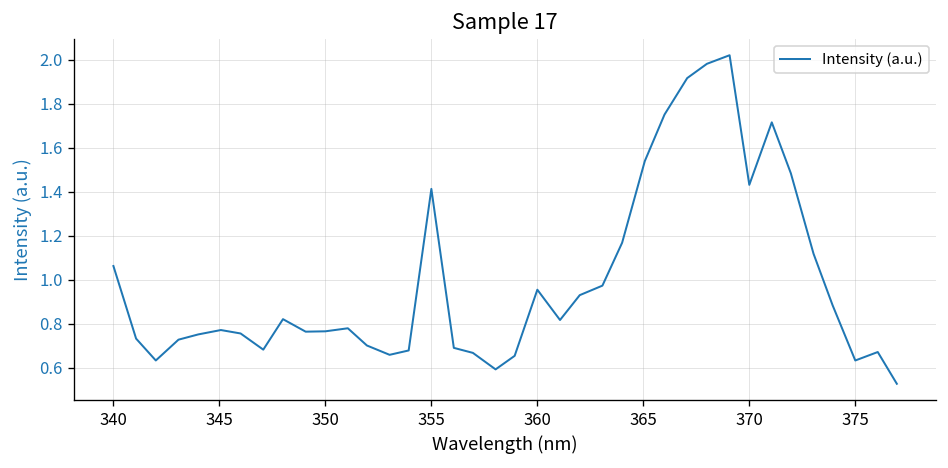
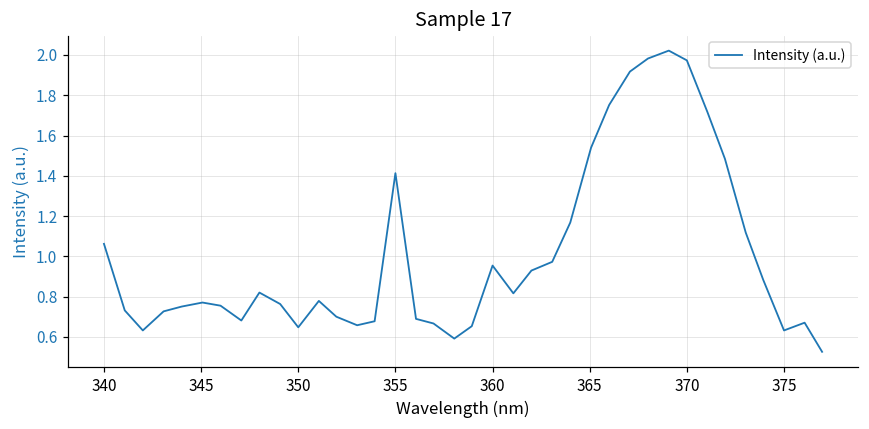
350: 0.77 -> 0.65
370: 1.43 -> 1.97
